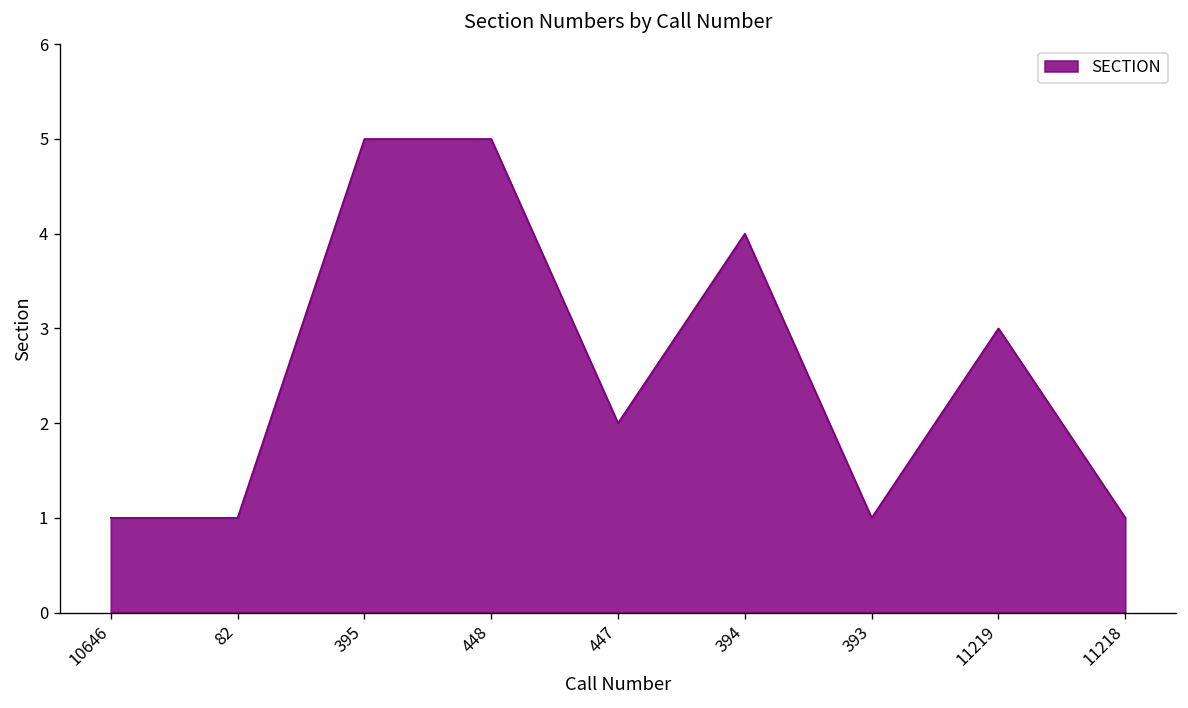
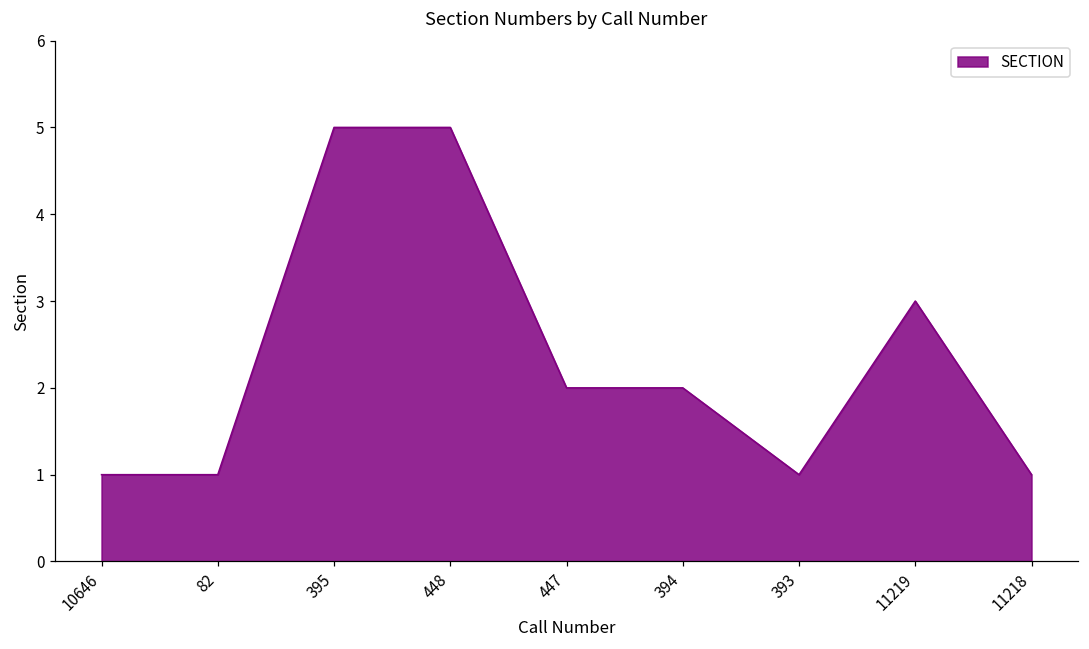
394: 4 -> 2
